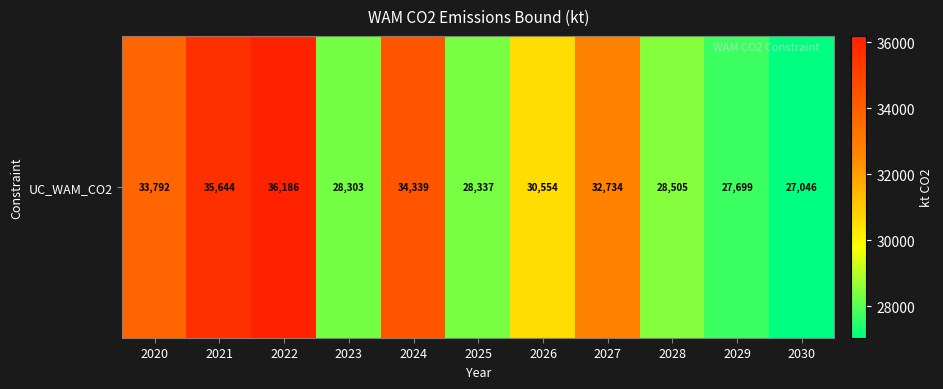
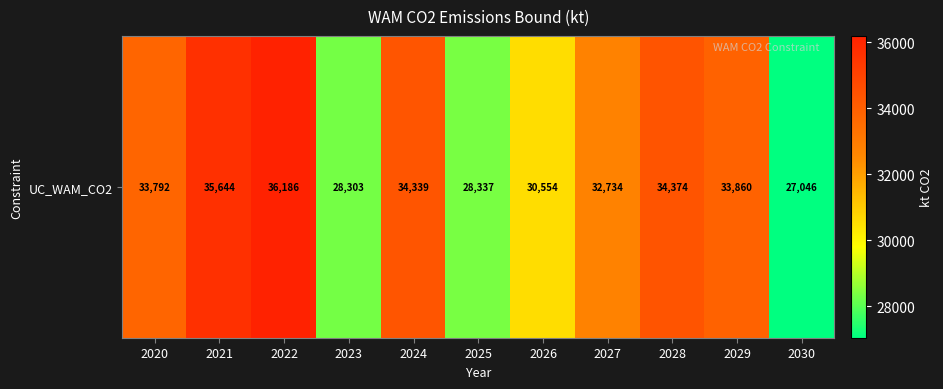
UC_WAM_CO2, 2028: 28,505 -> 34,374
UC_WAM_CO2, 2029: 27,699 -> 33,860
